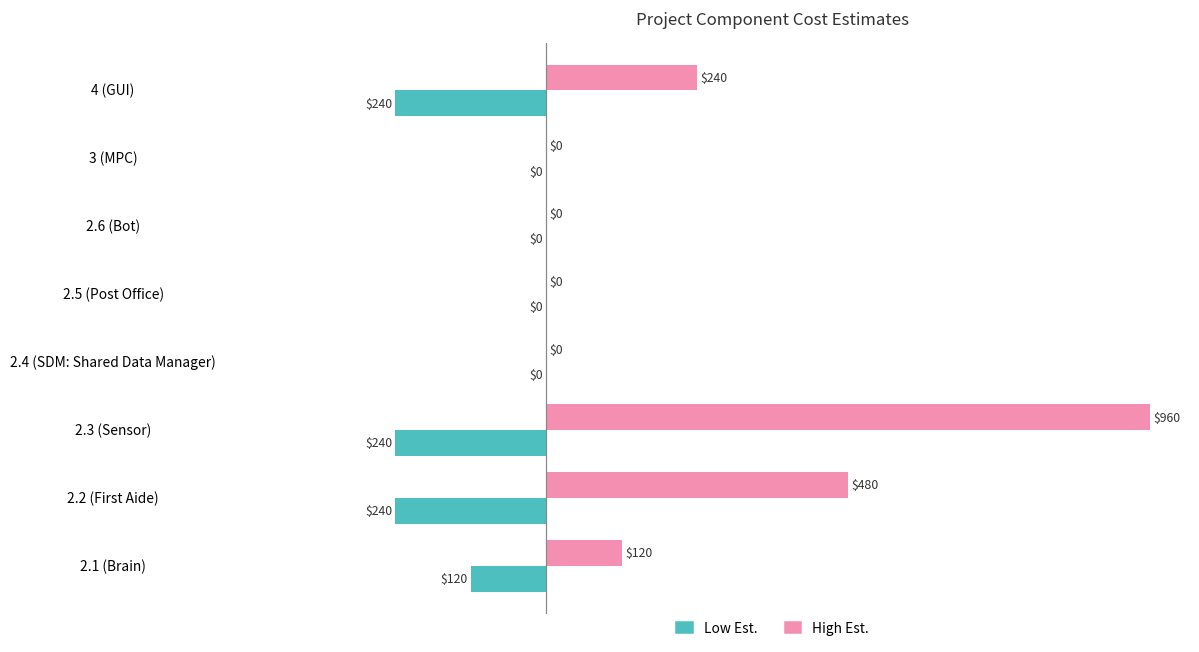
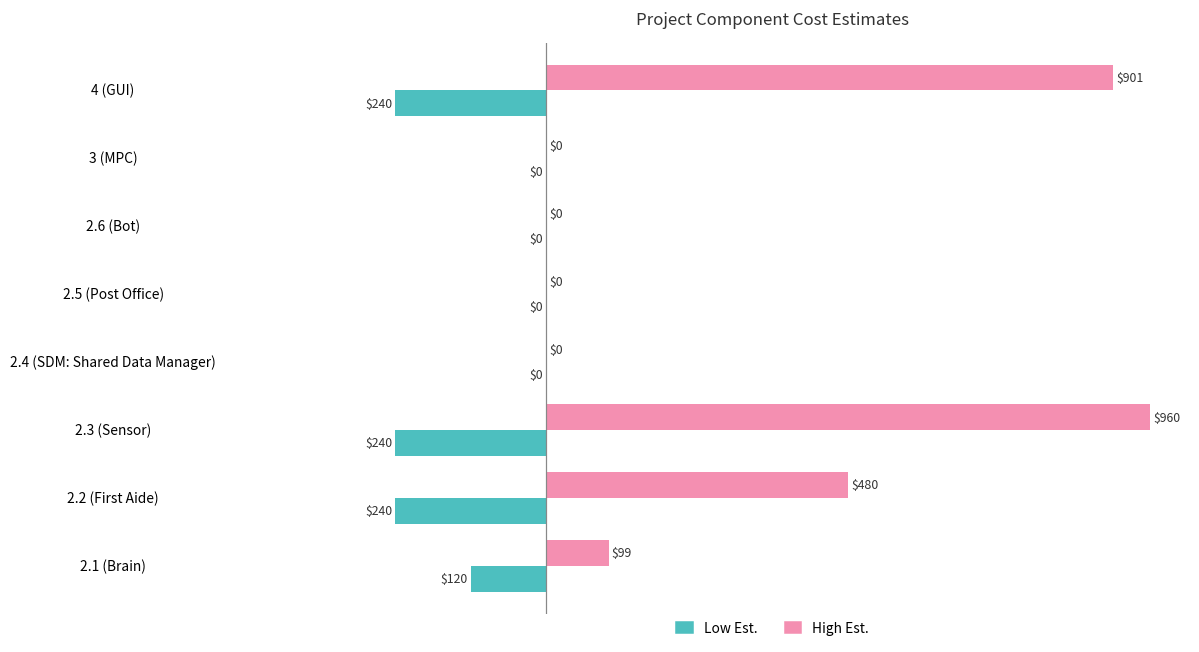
High Est., 4 (GUI): $240 -> $901
High Est., 2.1 (Brain): $120 -> $99
